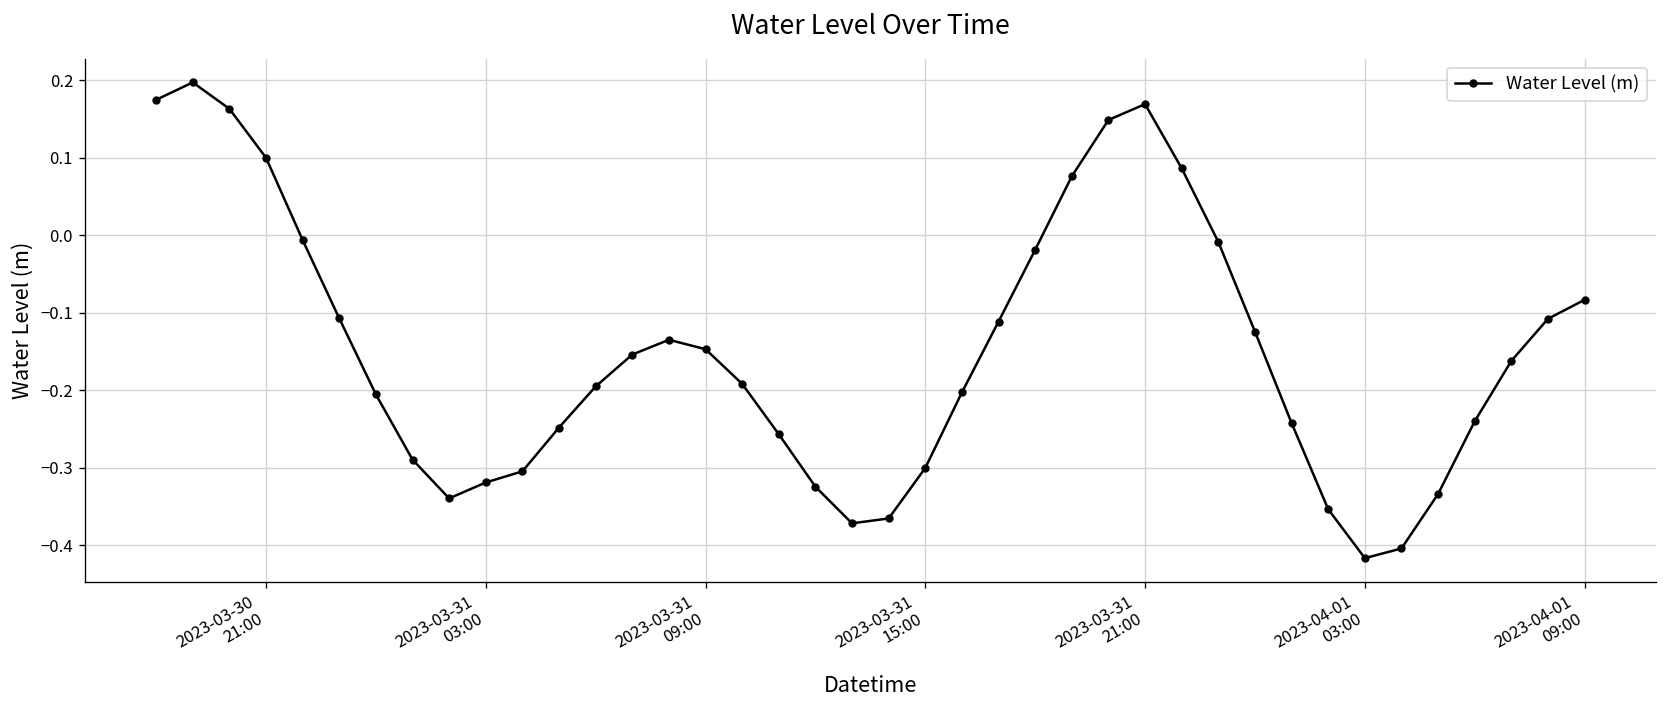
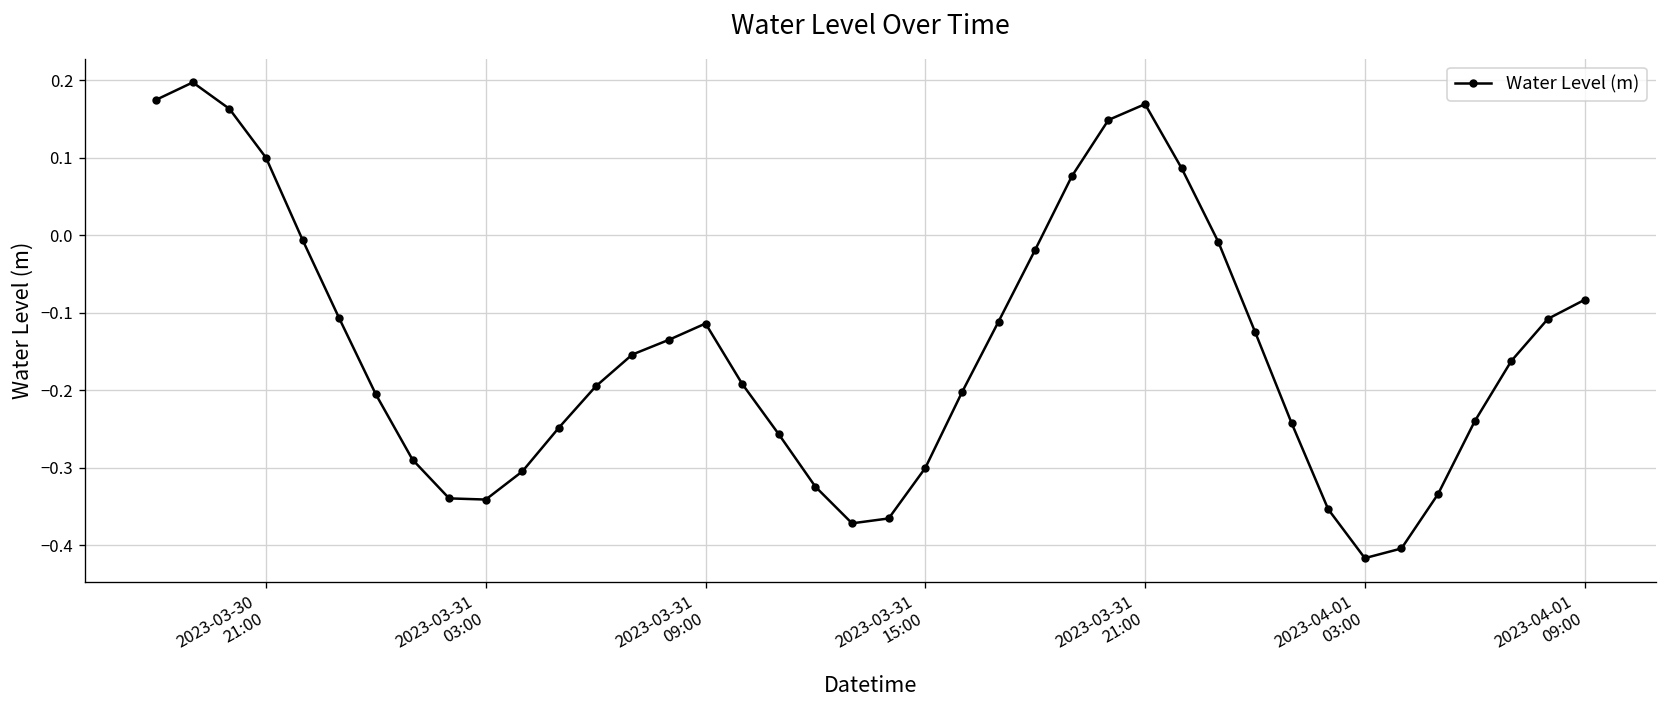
2023-03-31 03:00: -0.32 -> -0.34
2023-03-31 09:00: -0.15 -> -0.11
